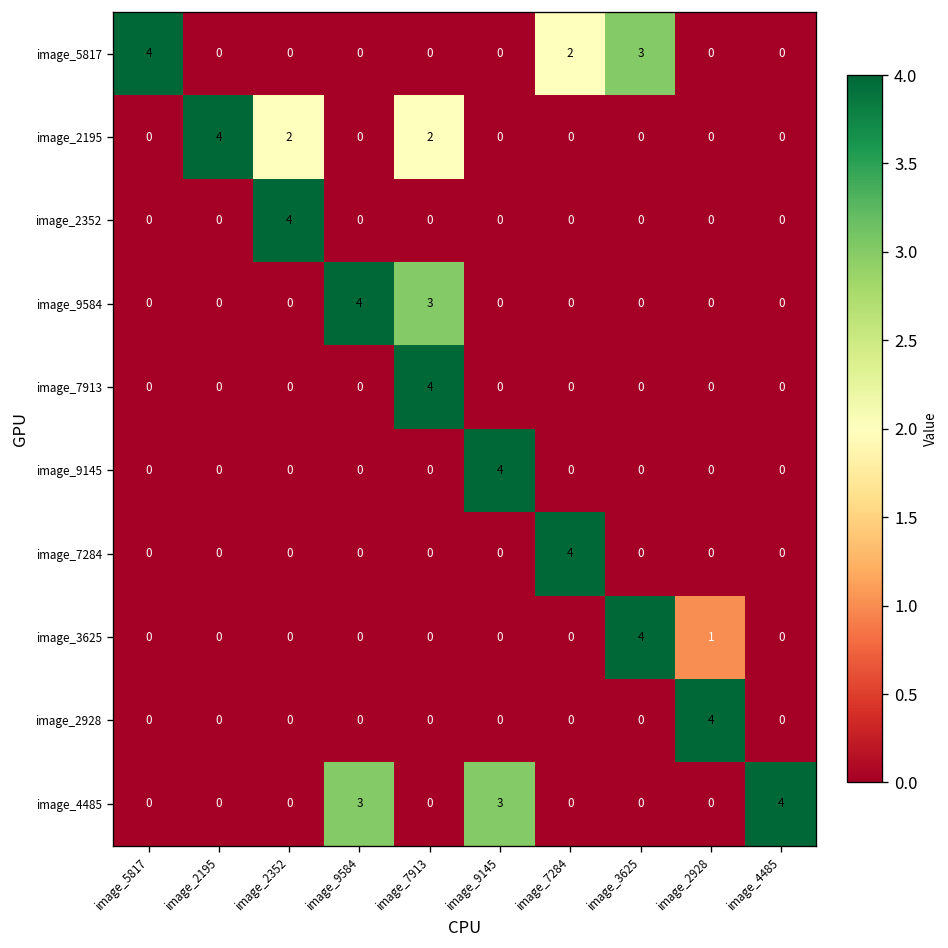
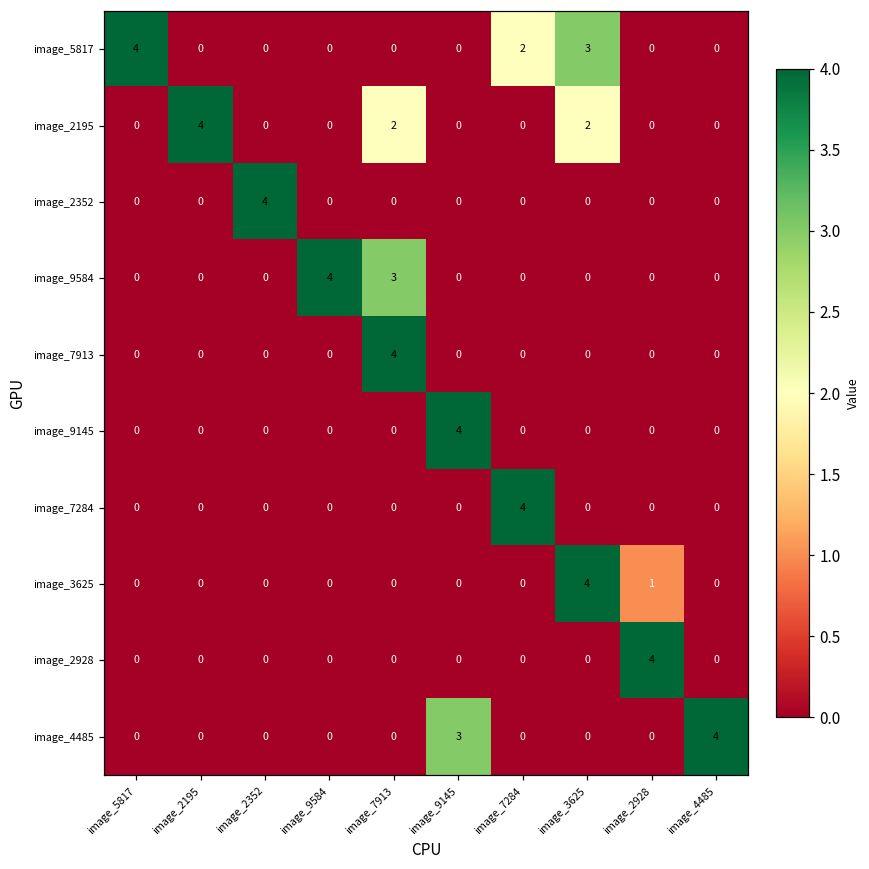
image_2195, image_2352: 2 -> 0
image_2195, image_3625: 0 -> 2
image_4485, image_9584: 3 -> 0
